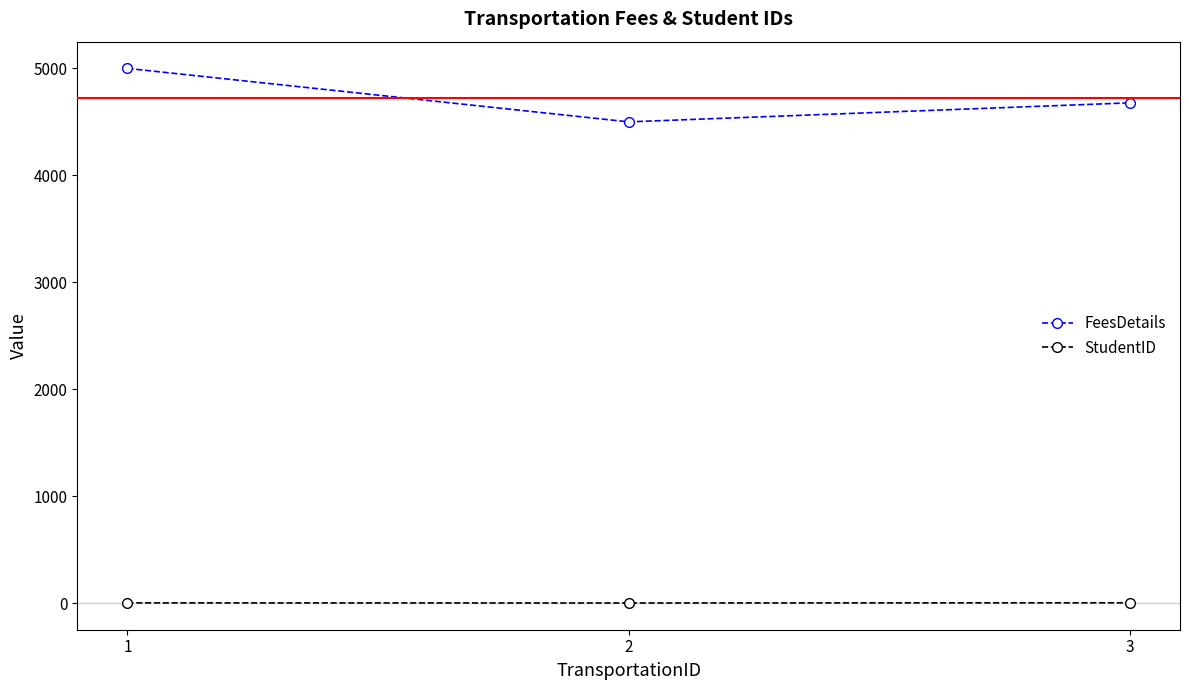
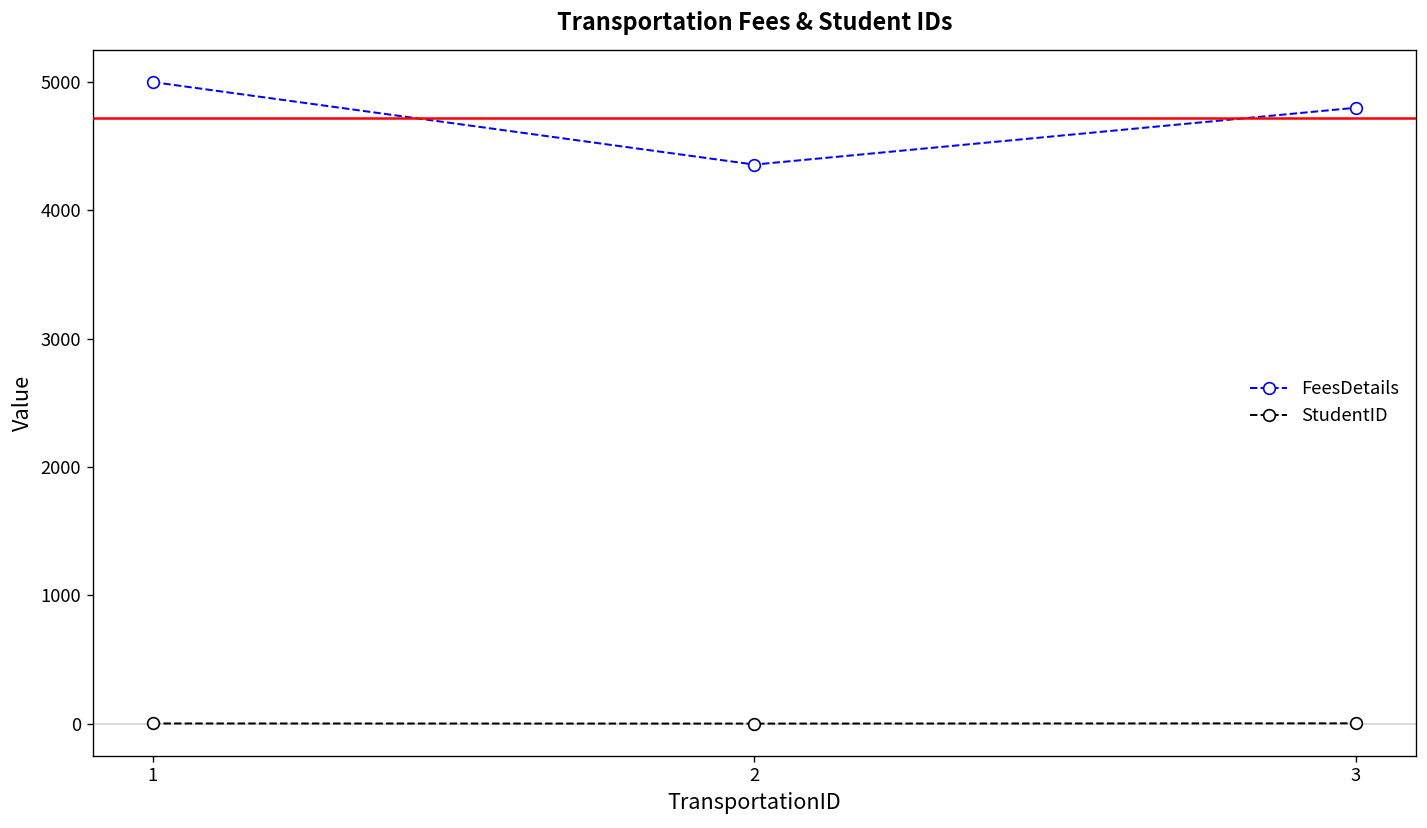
FeesDetails, 2: 4500 -> 4360
FeesDetails, 3: 4680 -> 4800
